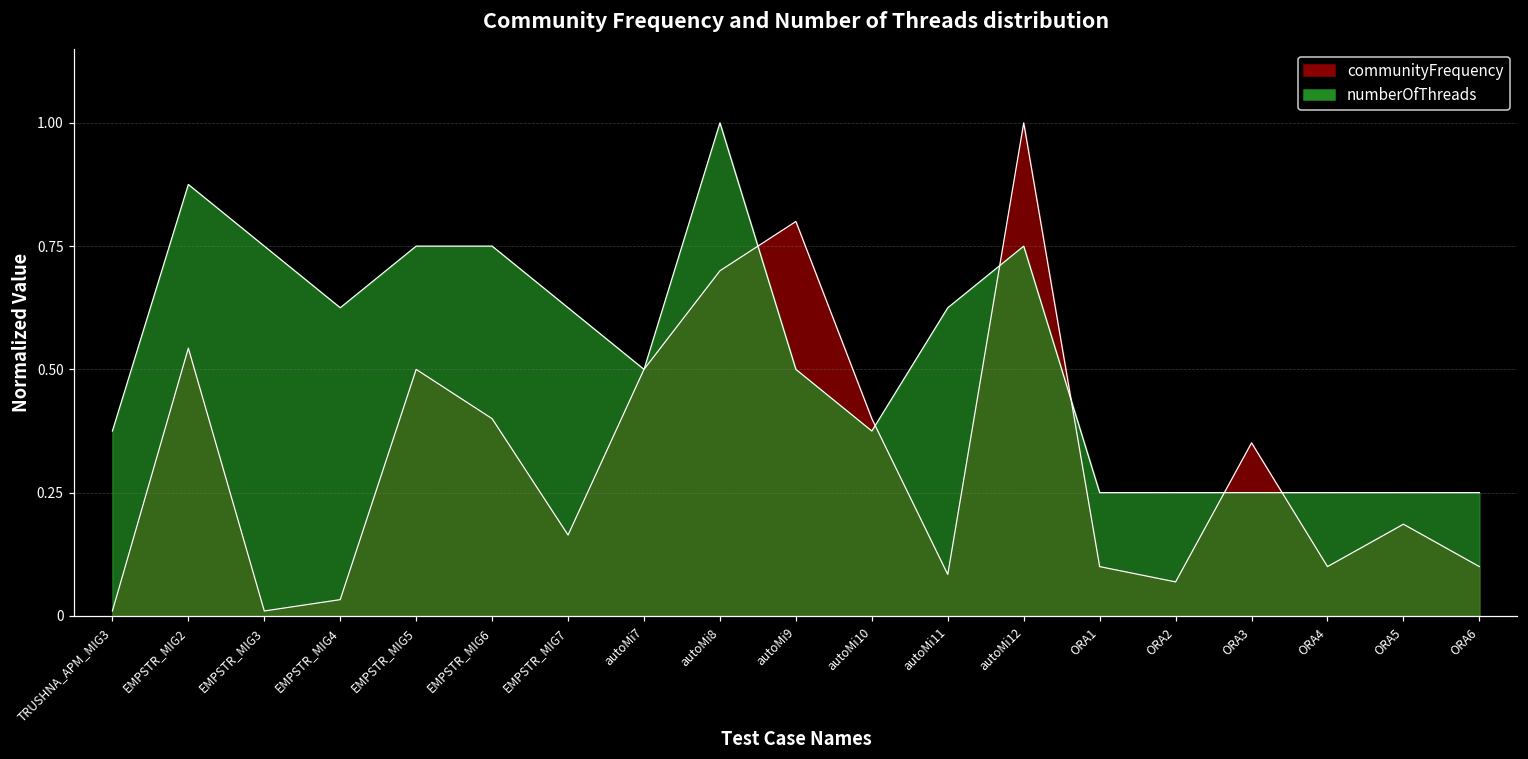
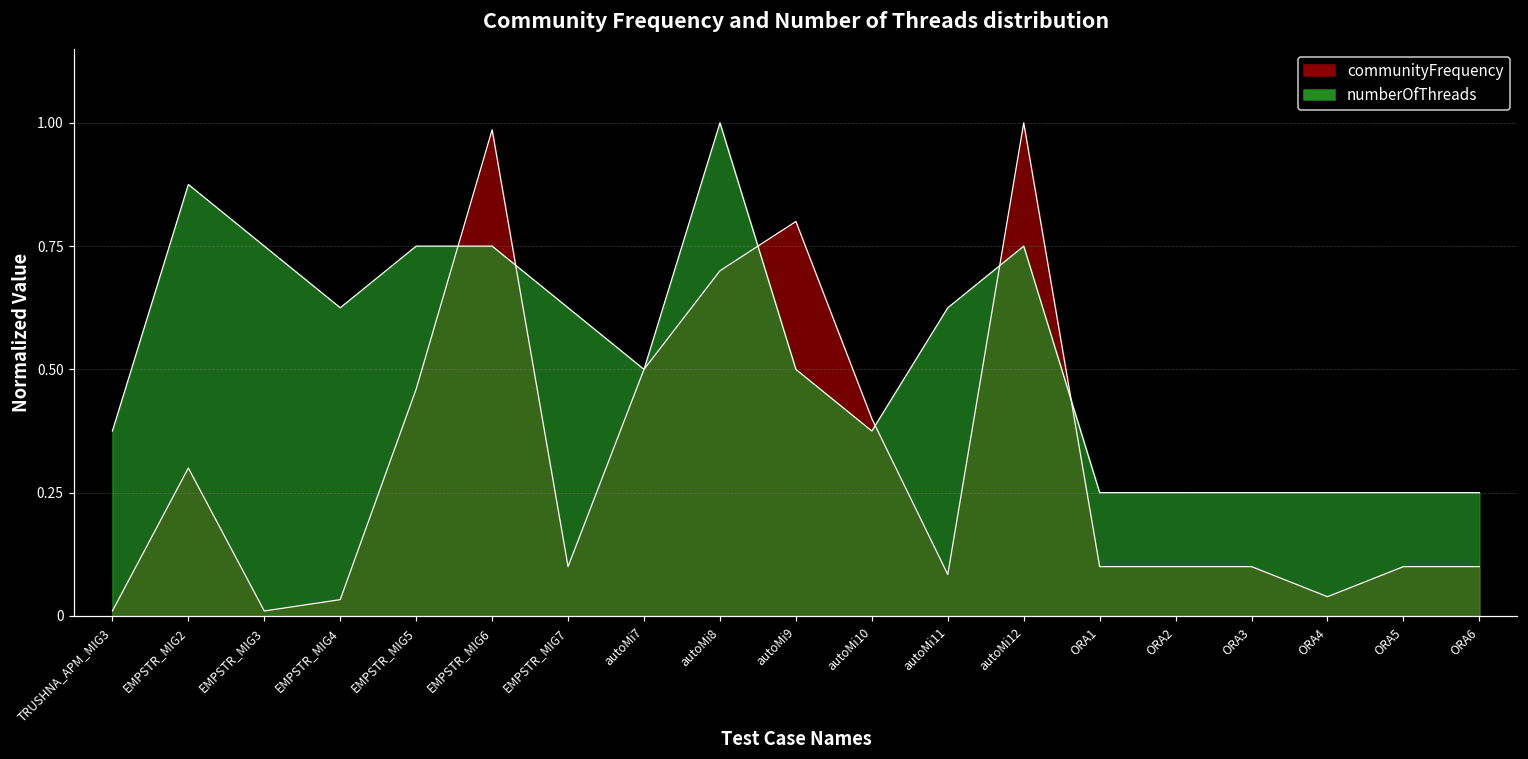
communityFrequency, EMPSTR_MIG2: 0.54 -> 0.30
communityFrequency, EMPSTR_MIG5: 0.50 -> 0.46
communityFrequency, EMPSTR_MIG6: 0.40 -> 0.99
communityFrequency, EMPSTR_MIG7: 0.16 -> 0.10
communityFrequency, ORA2: 0.07 -> 0.10
communityFrequency, ORA3: 0.35 -> 0.10
communityFrequency, ORA4: 0.10 -> 0.04
communityFrequency, ORA5: 0.19 -> 0.10
